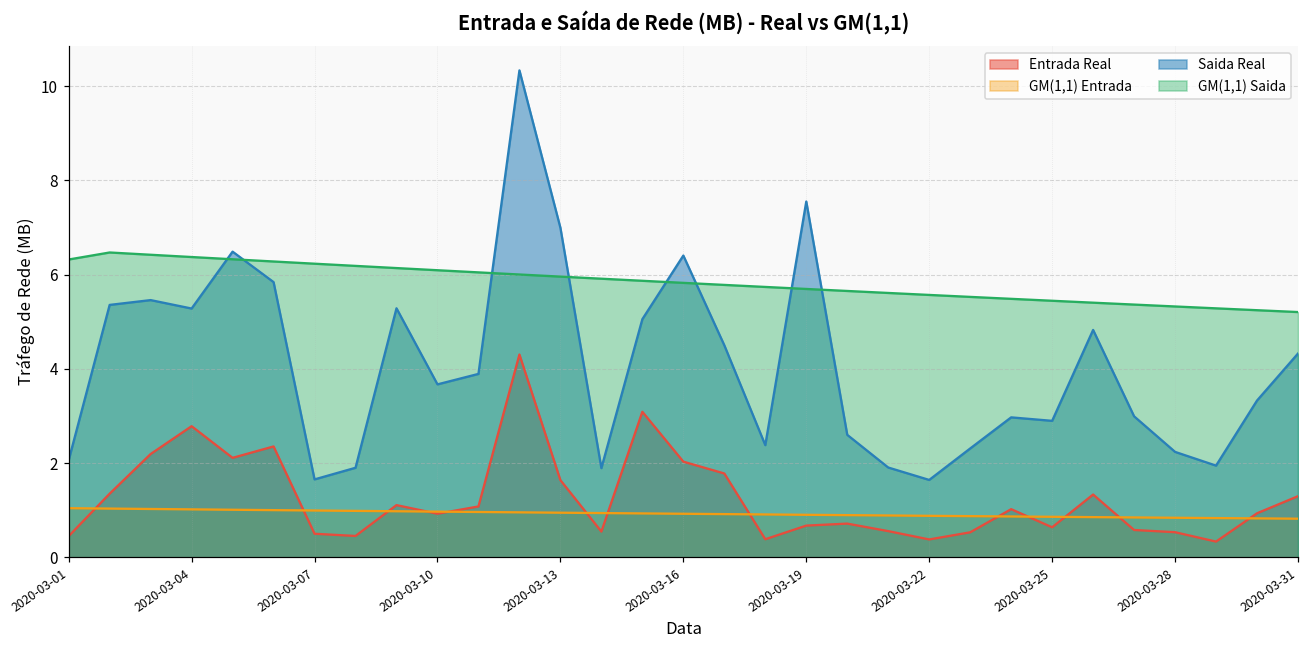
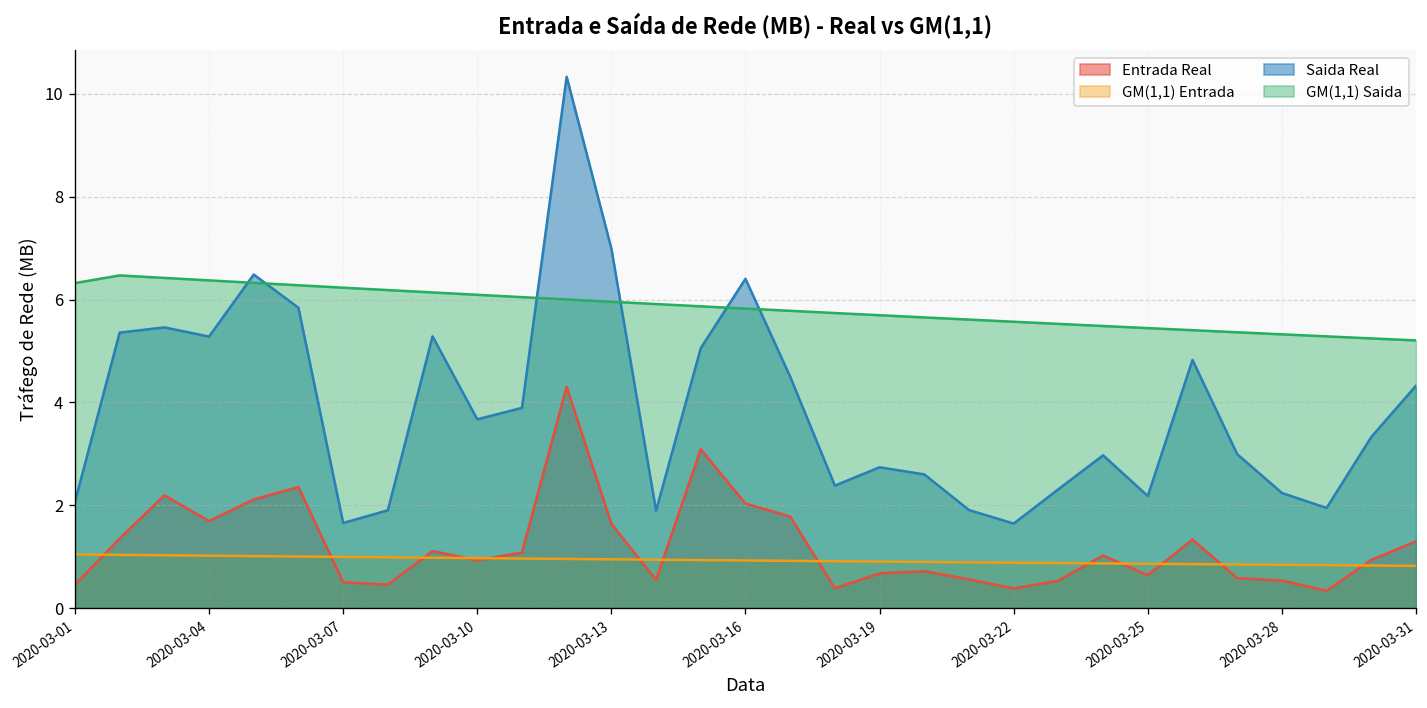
Entrada Real, 2020-03-04: 2.8 -> 1.7
Saida Real, 2020-03-19: 7.6 -> 2.7
Saida Real, 2020-03-25: 2.9 -> 2.2
